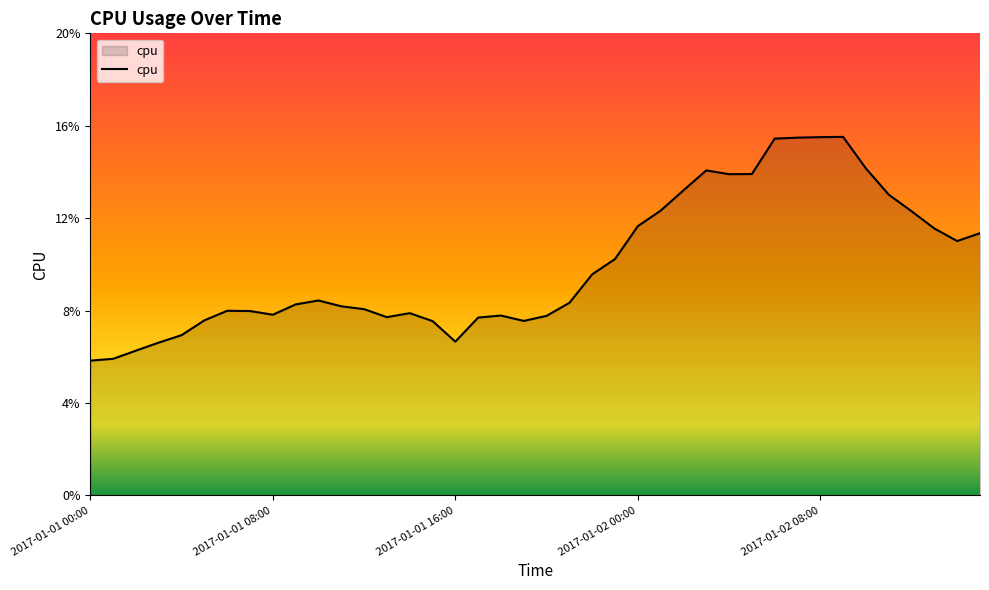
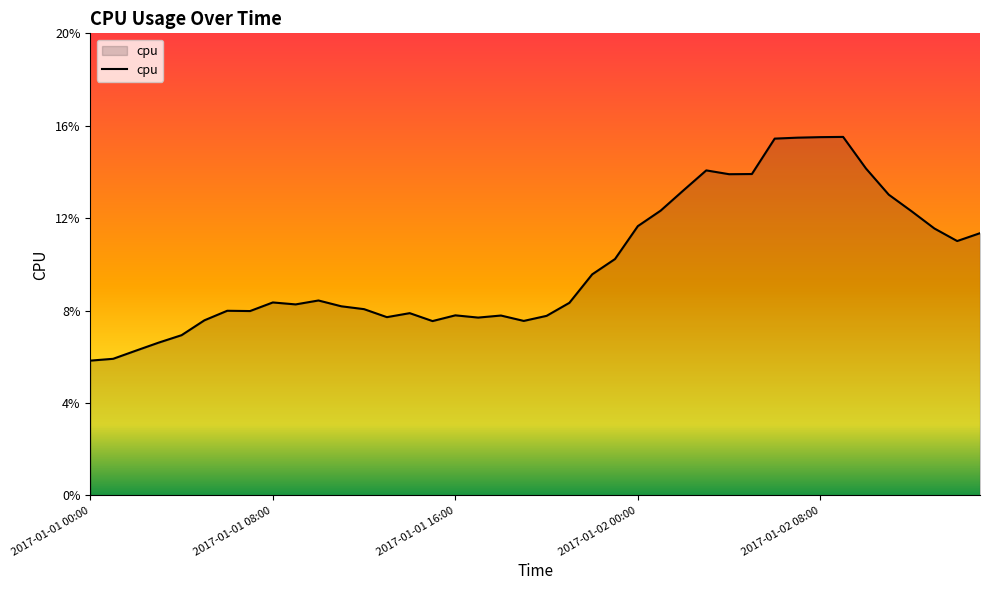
2017-01-01 08:00: 7.8% -> 8.4%
2017-01-01 16:00: 6.7% -> 7.8%
